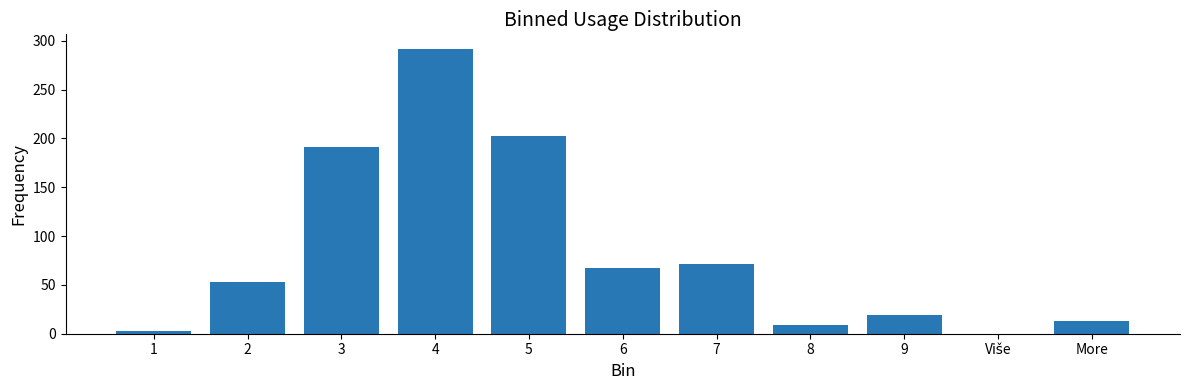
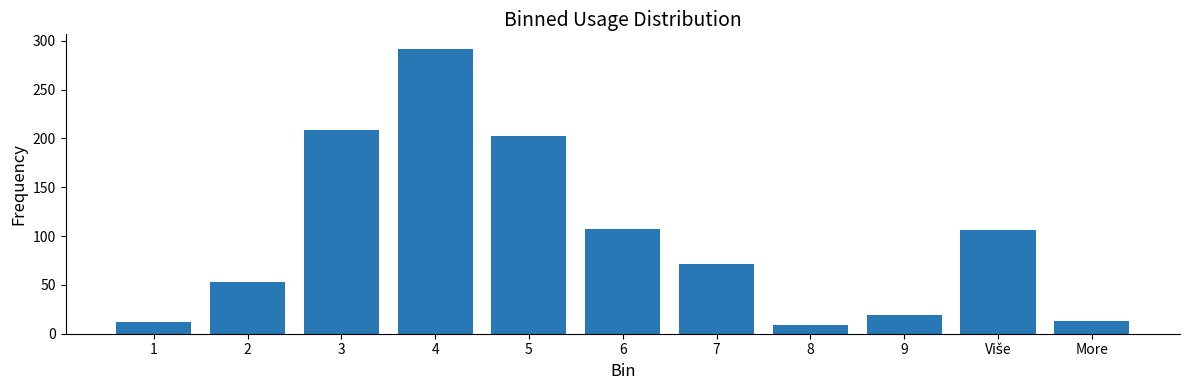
1: 0 -> 10
3: 190 -> 210
6: 70 -> 110
Više: 0 -> 110
